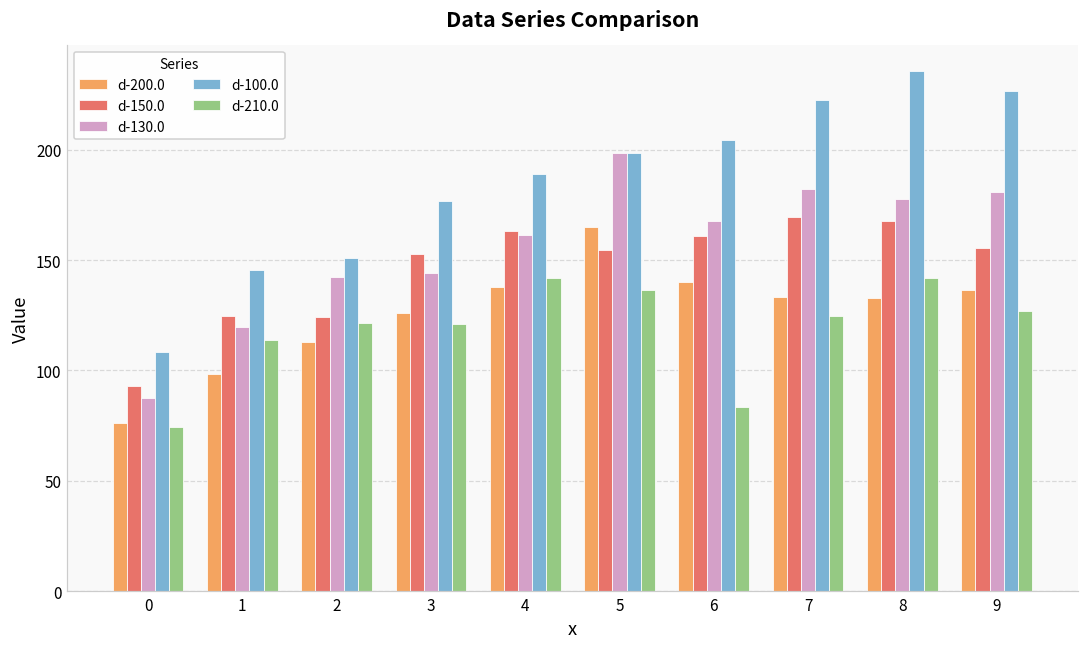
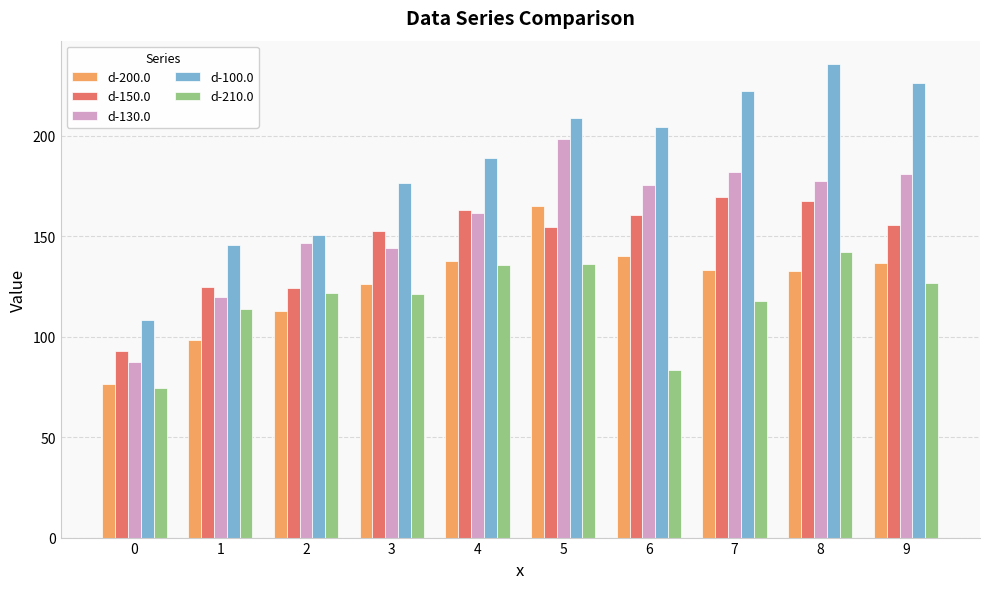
d-130.0, 2: 142 -> 147
d-210.0, 4: 142 -> 135
d-100.0, 5: 198 -> 209
d-130.0, 6: 168 -> 176
d-210.0, 7: 125 -> 118
